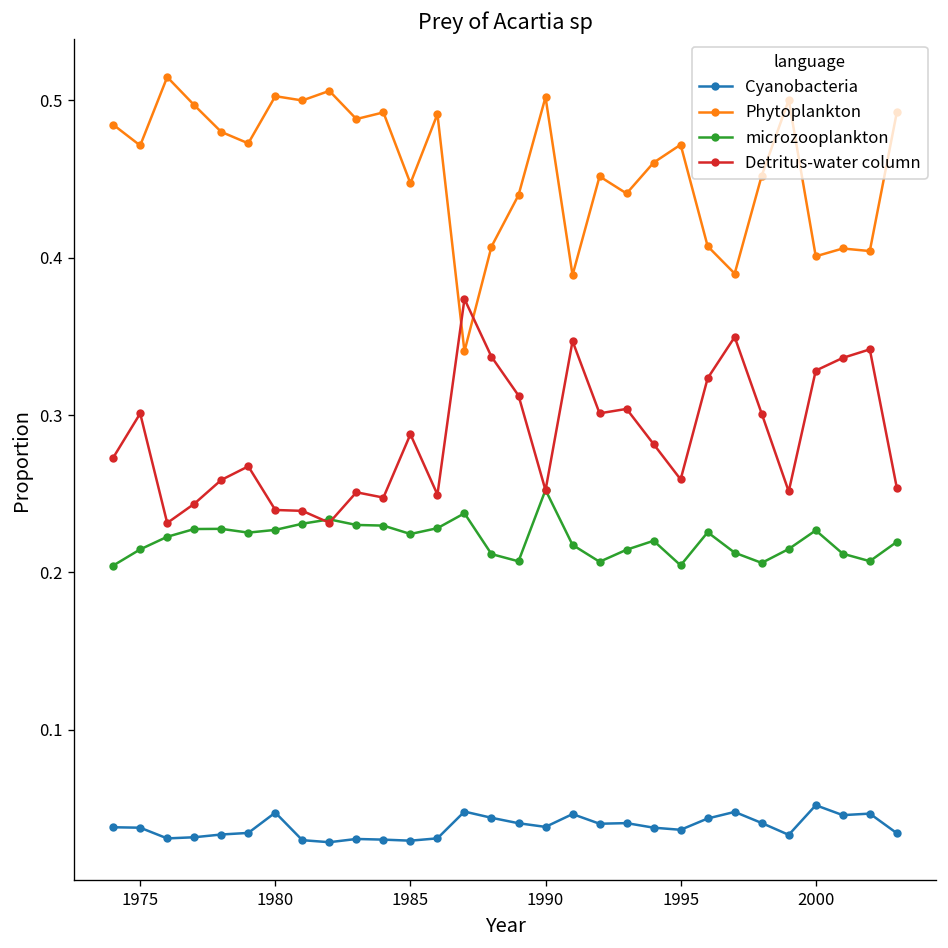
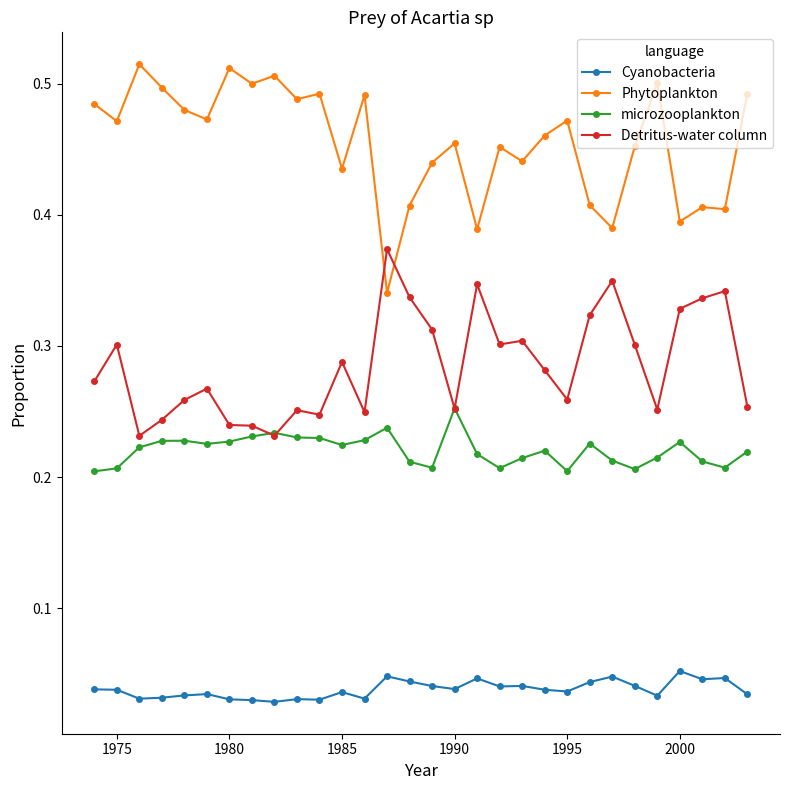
microzooplankton, 1975: 0.215 -> 0.207
Cyanobacteria, 1980: 0.047 -> 0.030
Phytoplankton, 1980: 0.503 -> 0.512
Cyanobacteria, 1985: 0.030 -> 0.036
Phytoplankton, 1985: 0.447 -> 0.435
Phytoplankton, 1990: 0.502 -> 0.455
Phytoplankton, 2000: 0.401 -> 0.395
